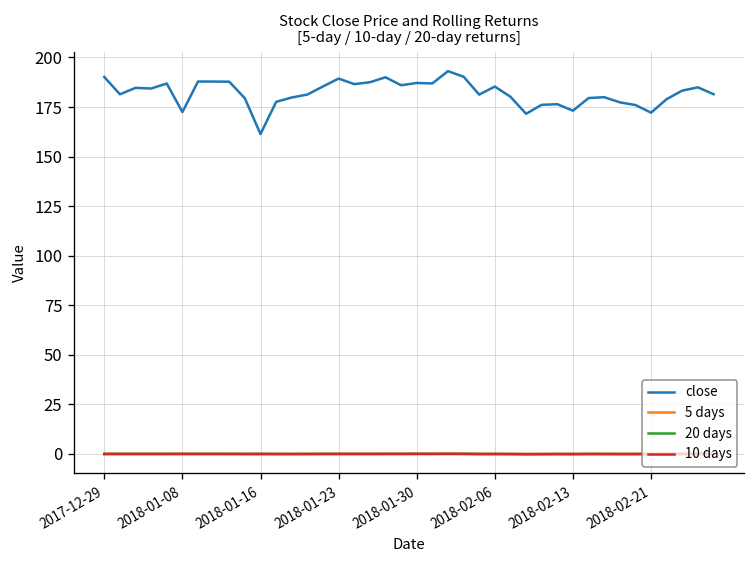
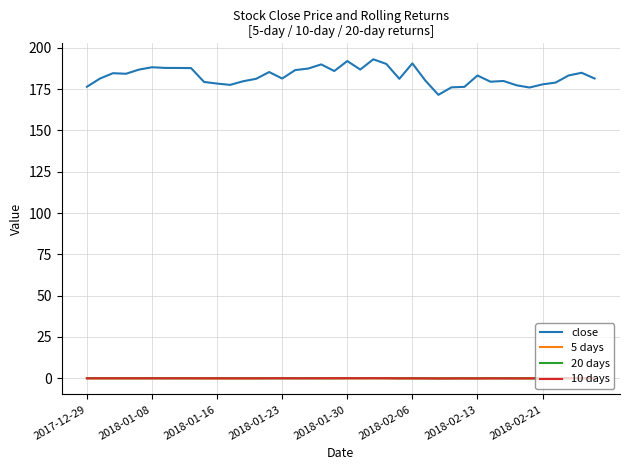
close, 2017-12-29: 190 -> 176
close, 2018-01-08: 172 -> 188
close, 2018-01-16: 161 -> 178
close, 2018-01-23: 189 -> 181
close, 2018-01-30: 187 -> 192
close, 2018-02-06: 185 -> 191
close, 2018-02-13: 173 -> 183
close, 2018-02-21: 172 -> 178
